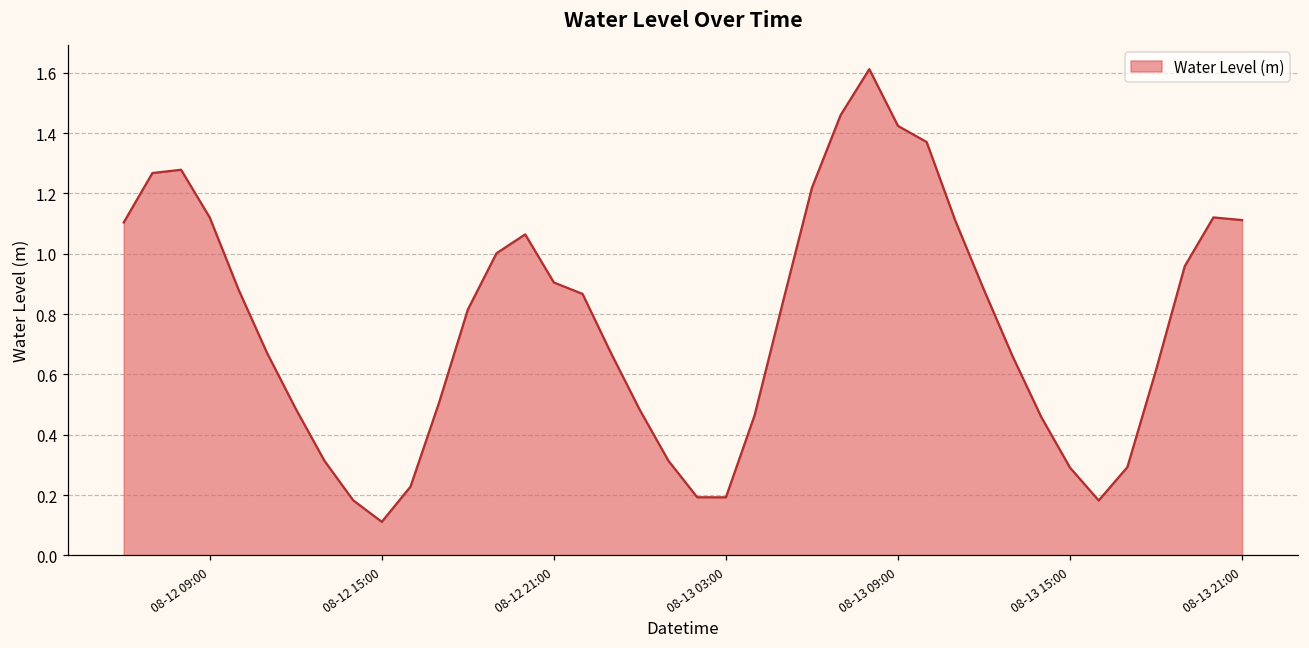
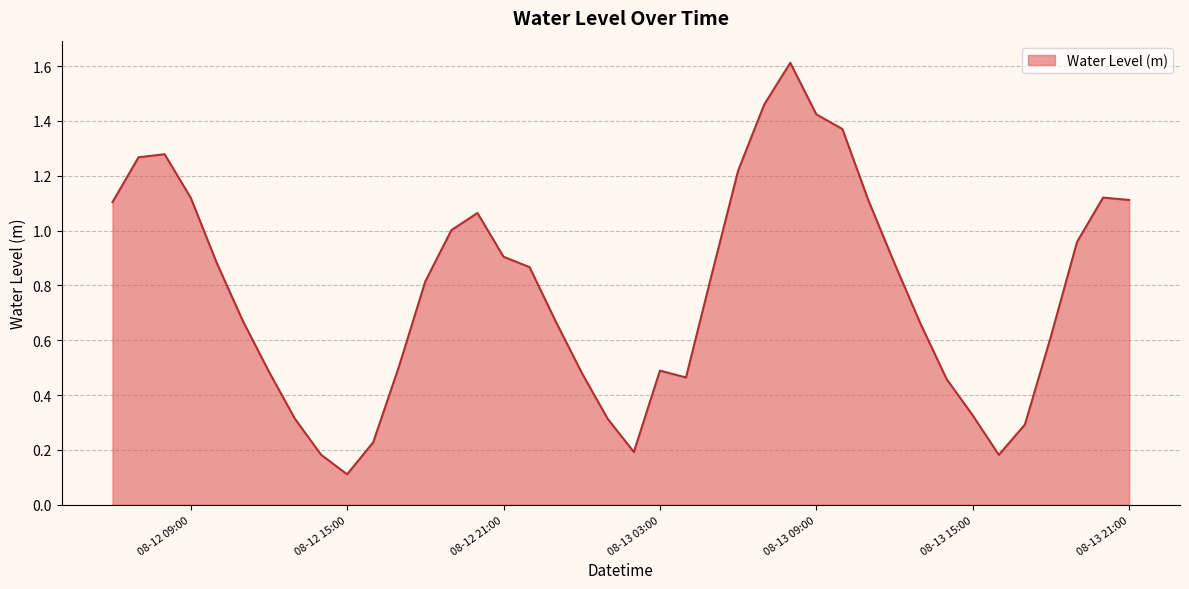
08-13 03:00: 0.19 -> 0.49
08-13 15:00: 0.29 -> 0.33
